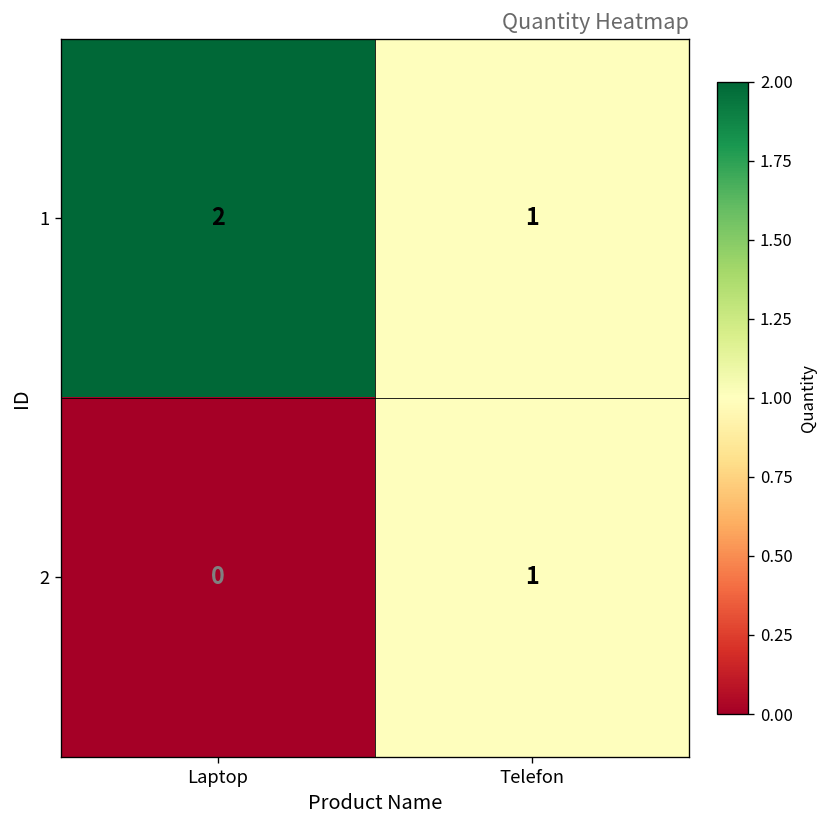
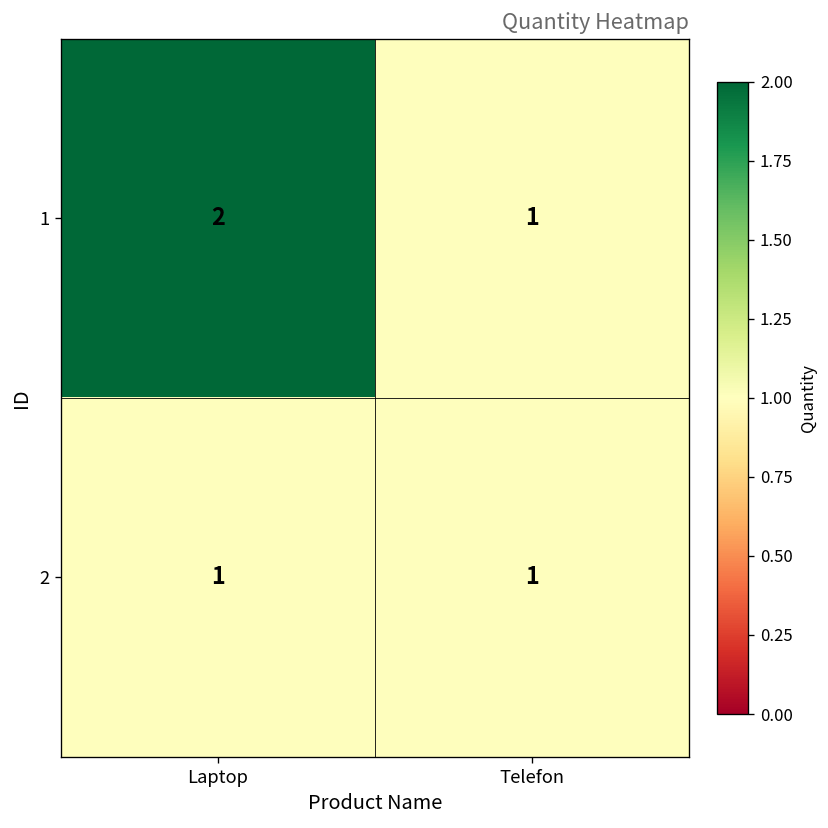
2, Laptop: 0 -> 1
